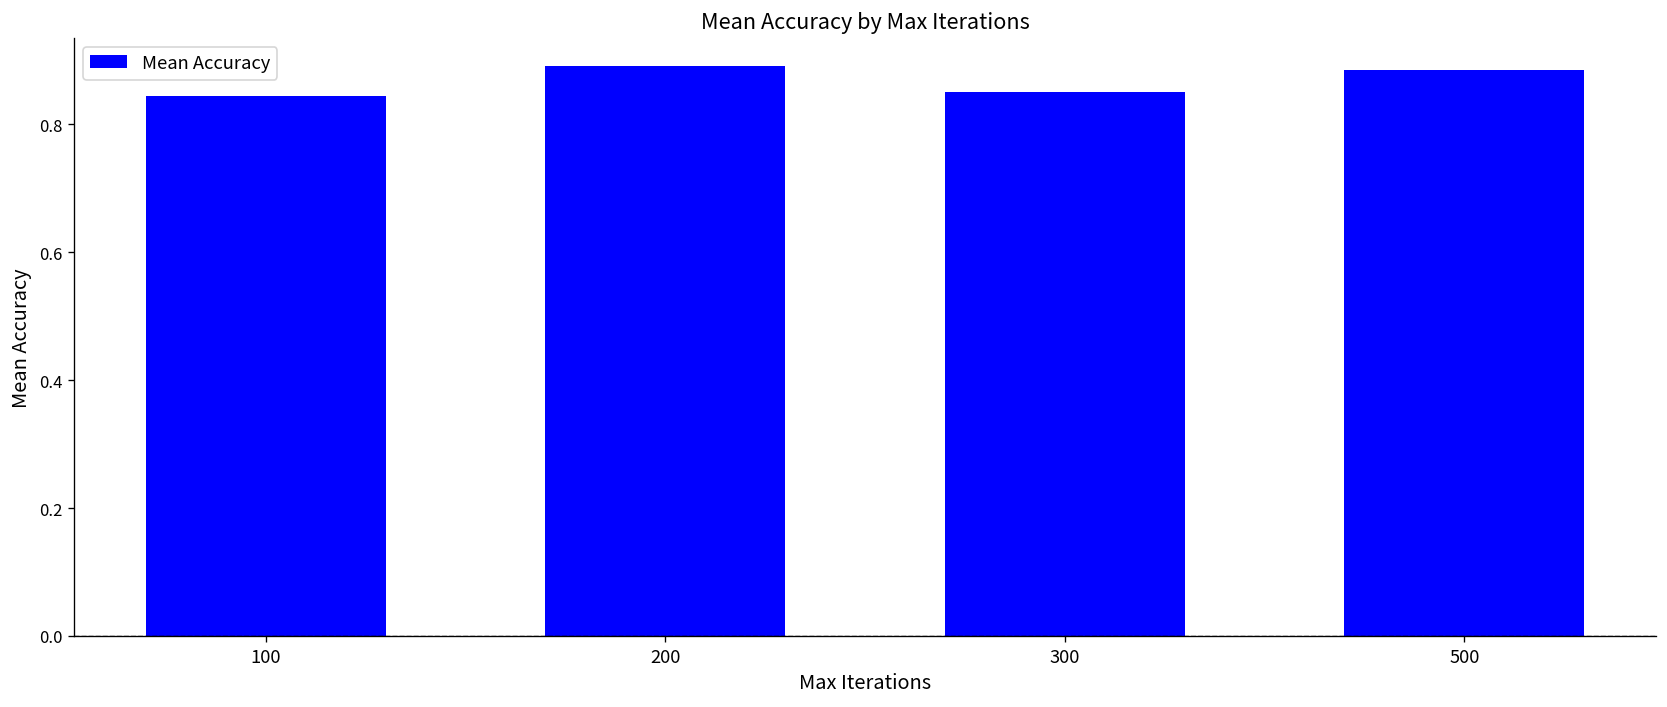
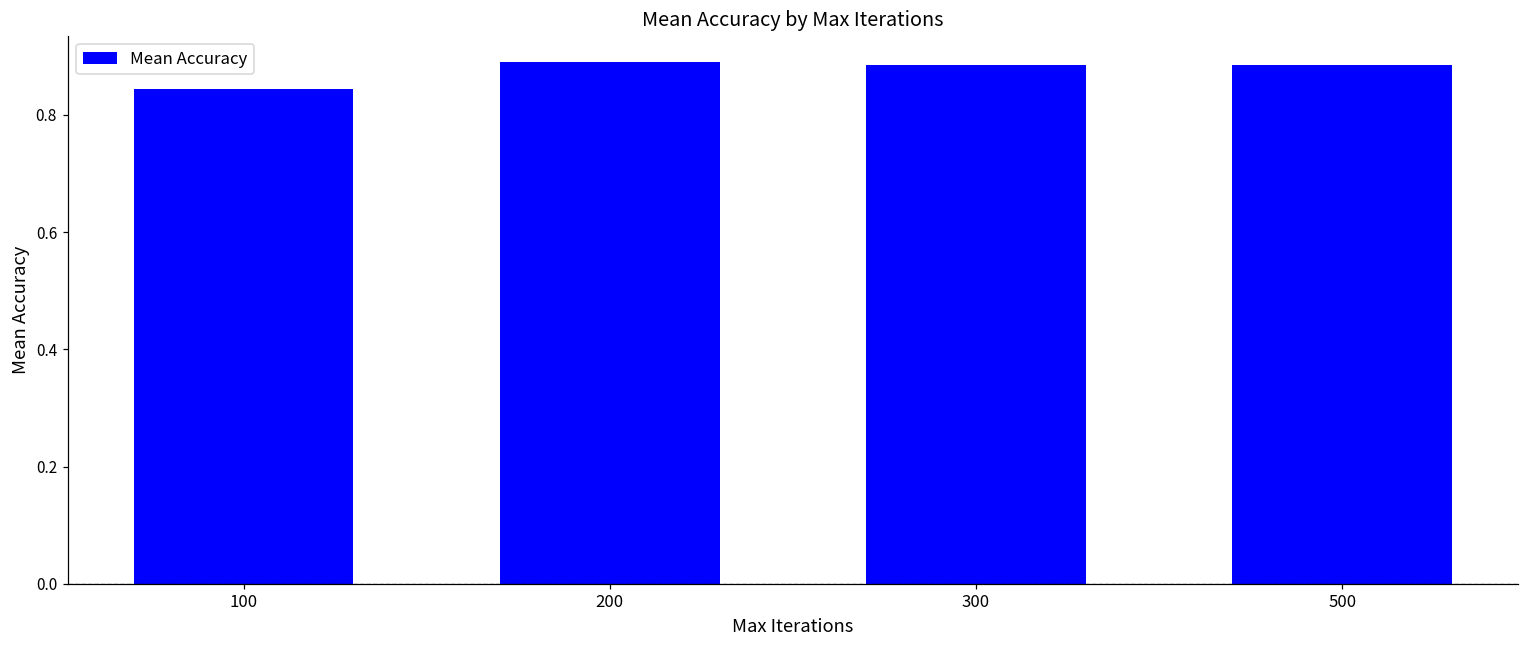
300: 0.85 -> 0.88
